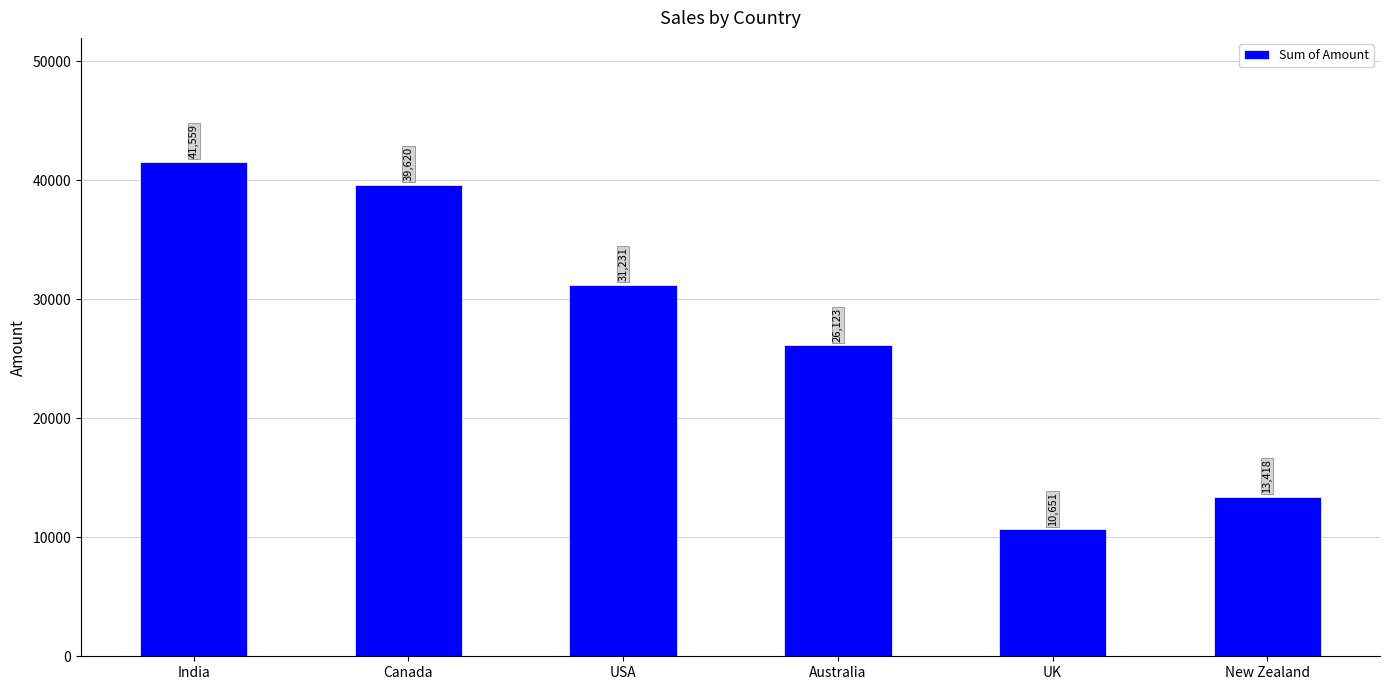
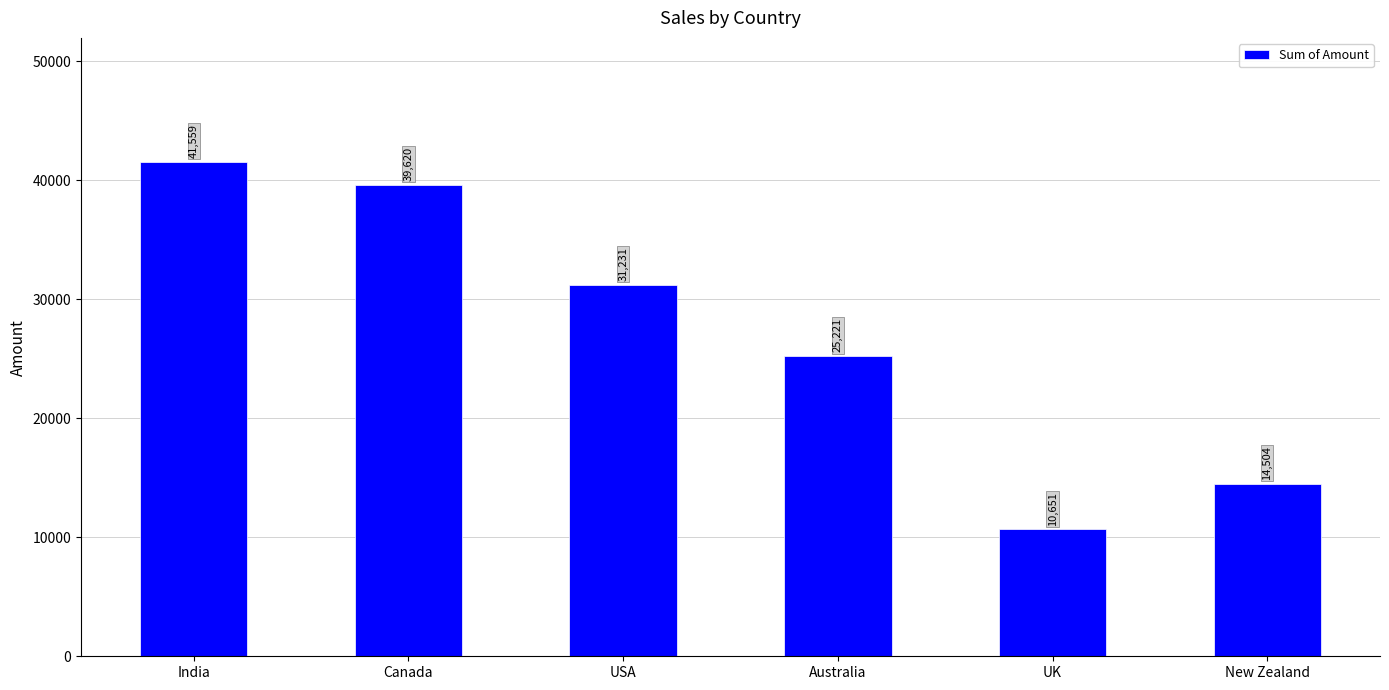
Australia: 26,123 -> 25,221
New Zealand: 13,418 -> 14,504
